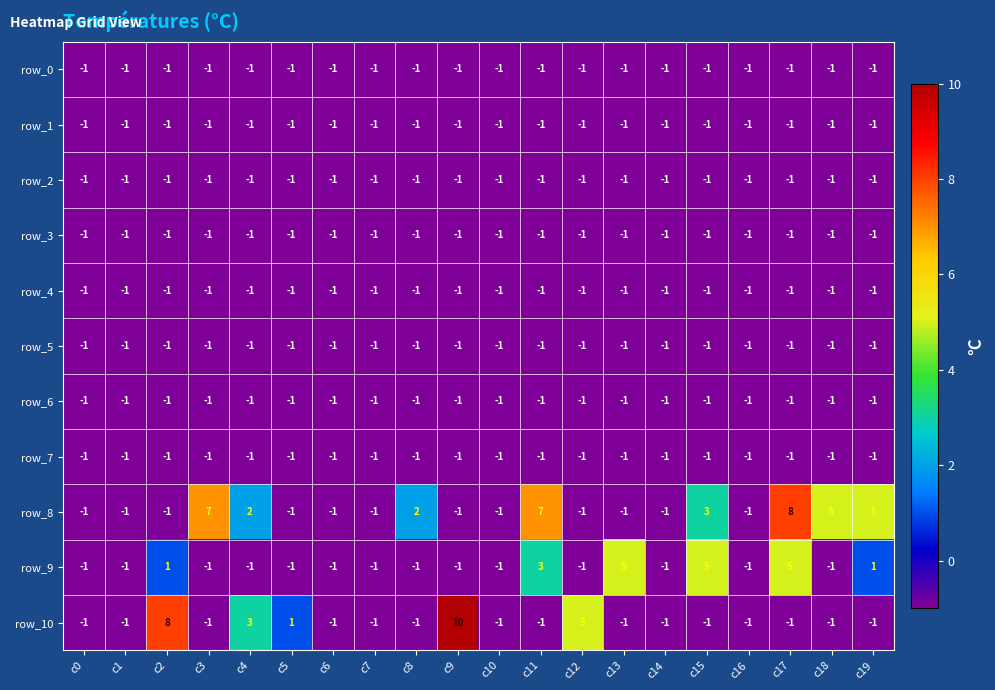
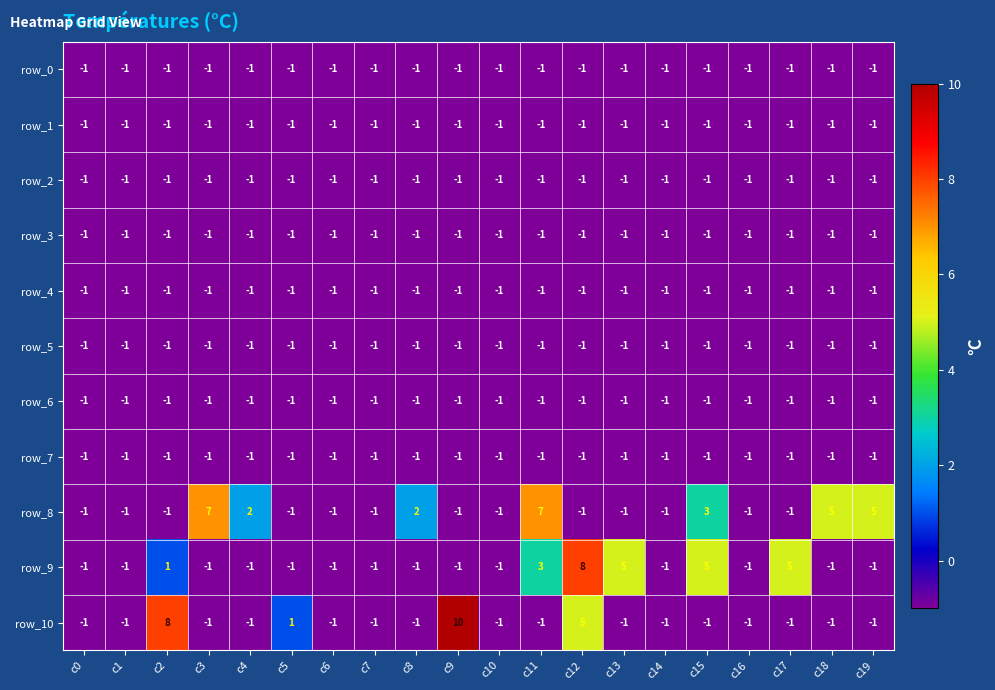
row_8, c17: 8 -> -1
row_9, c12: -1 -> 8
row_9, c19: 1 -> -1
row_10, c4: 3 -> -1
